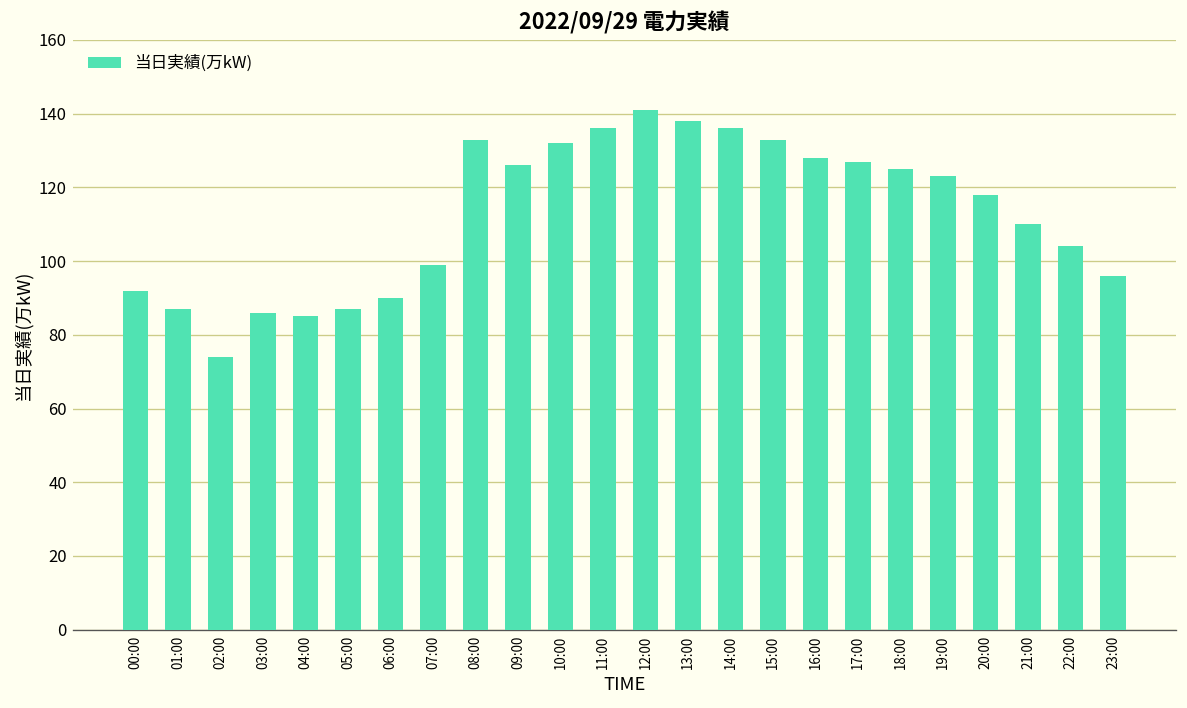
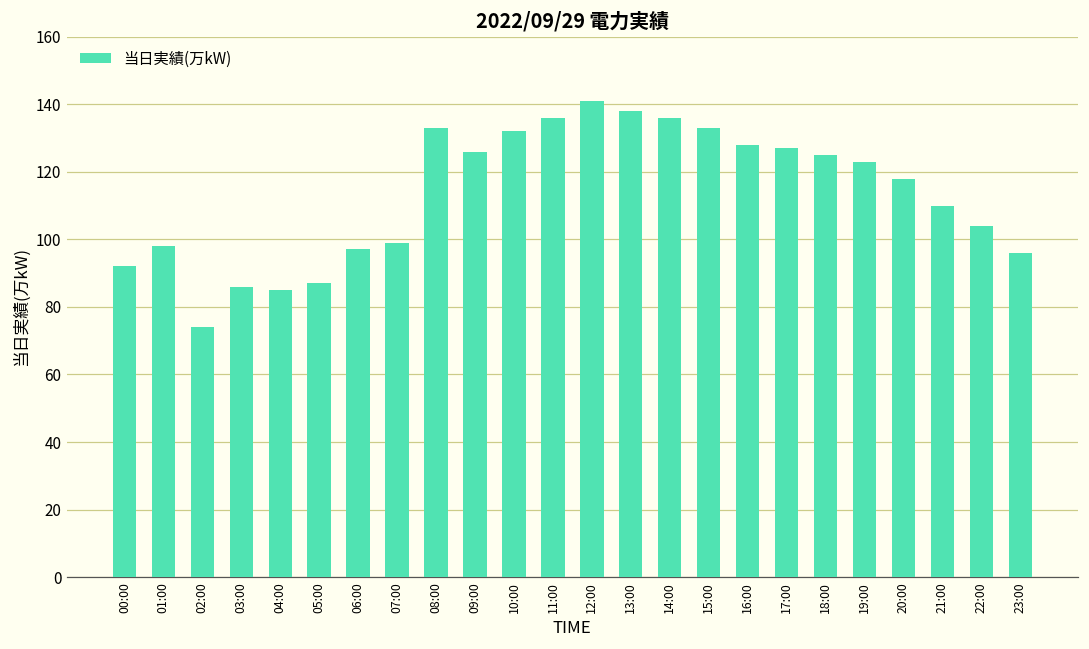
01:00: 87 -> 98
06:00: 90 -> 97
